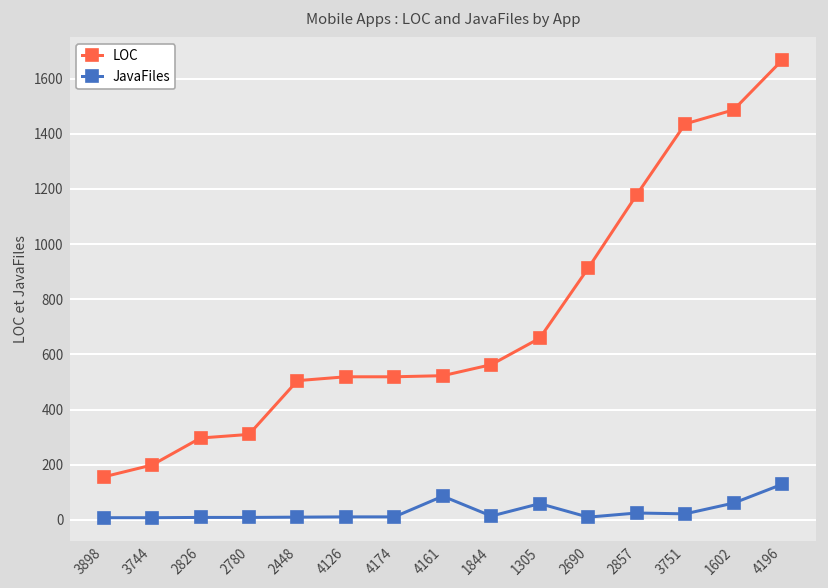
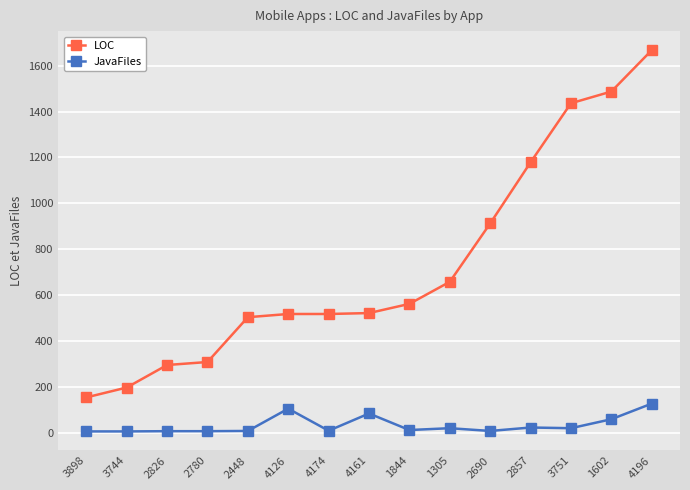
JavaFiles, 4126: 10 -> 110
JavaFiles, 1305: 60 -> 20
